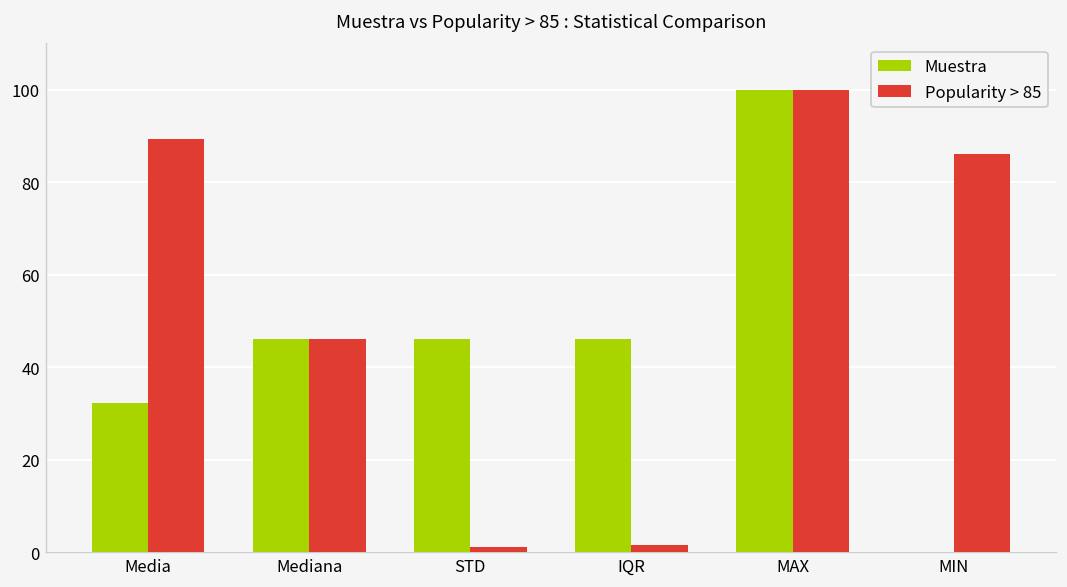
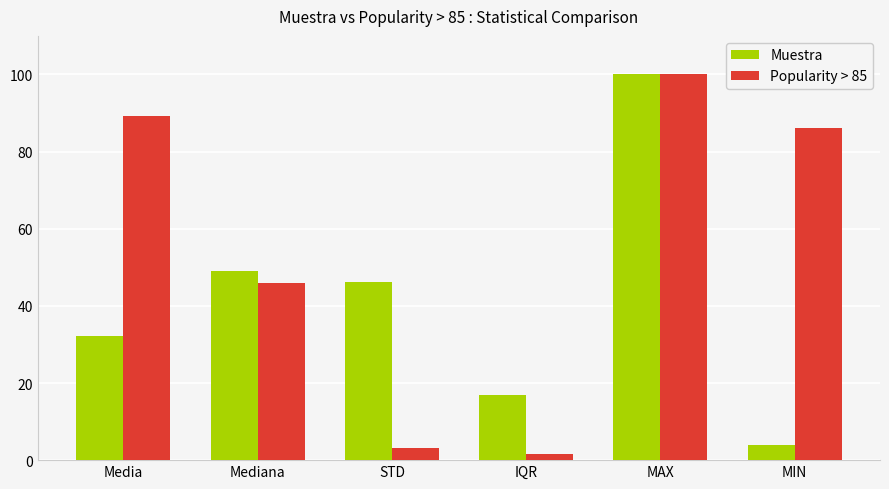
Muestra, Mediana: 46 -> 49
Popularity > 85, STD: 1 -> 3
Muestra, IQR: 46 -> 17
Muestra, MIN: 0 -> 4
